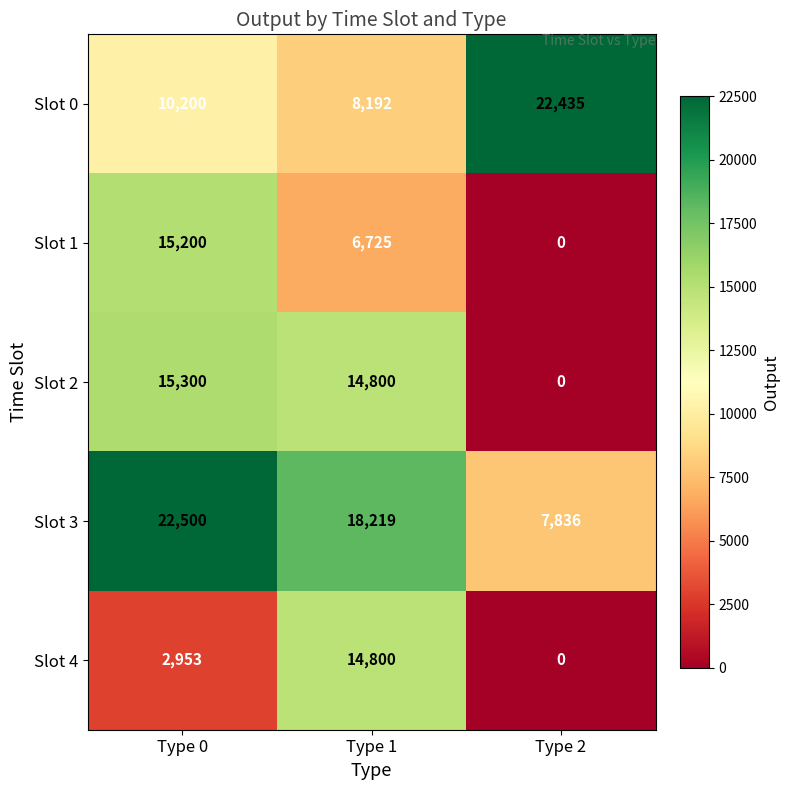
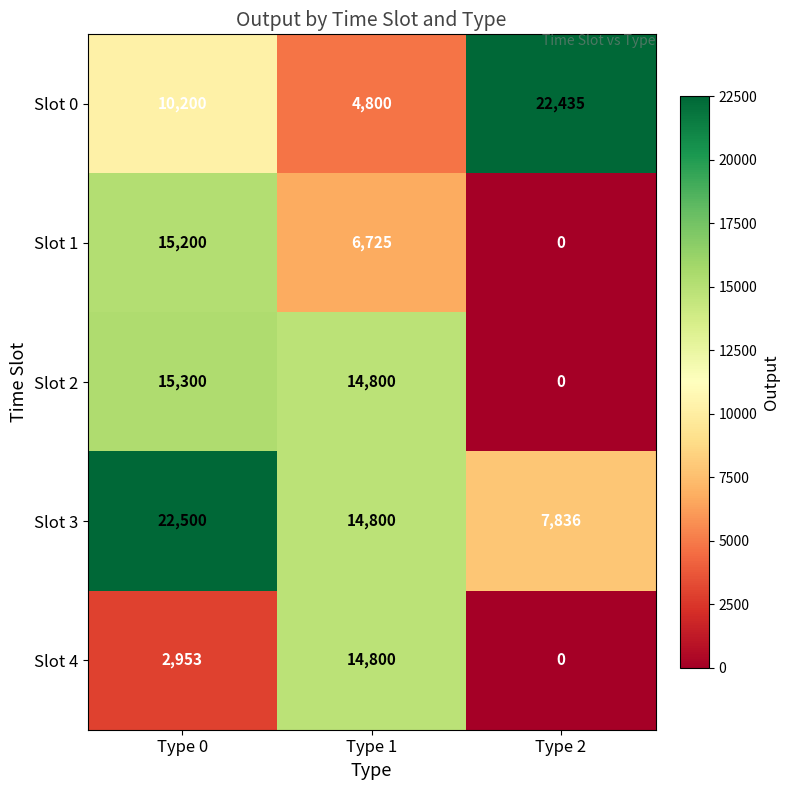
Slot 0, Type 1: 8,192 -> 4,800
Slot 3, Type 1: 18,219 -> 14,800
